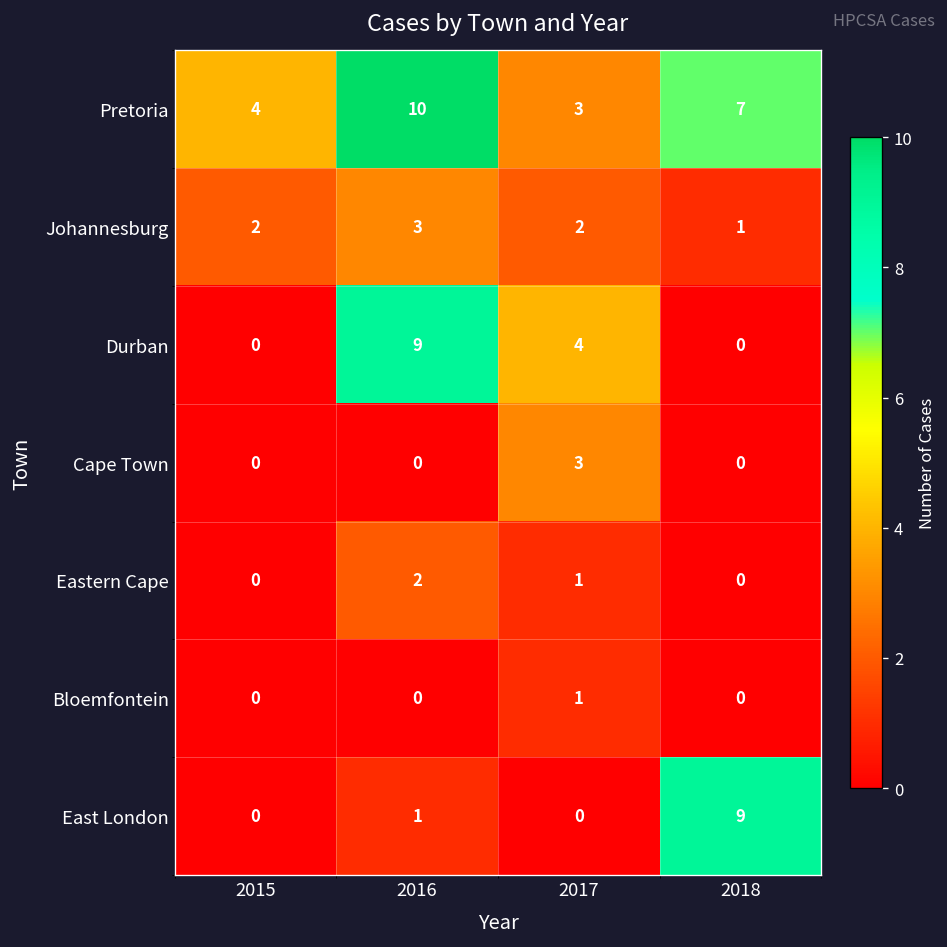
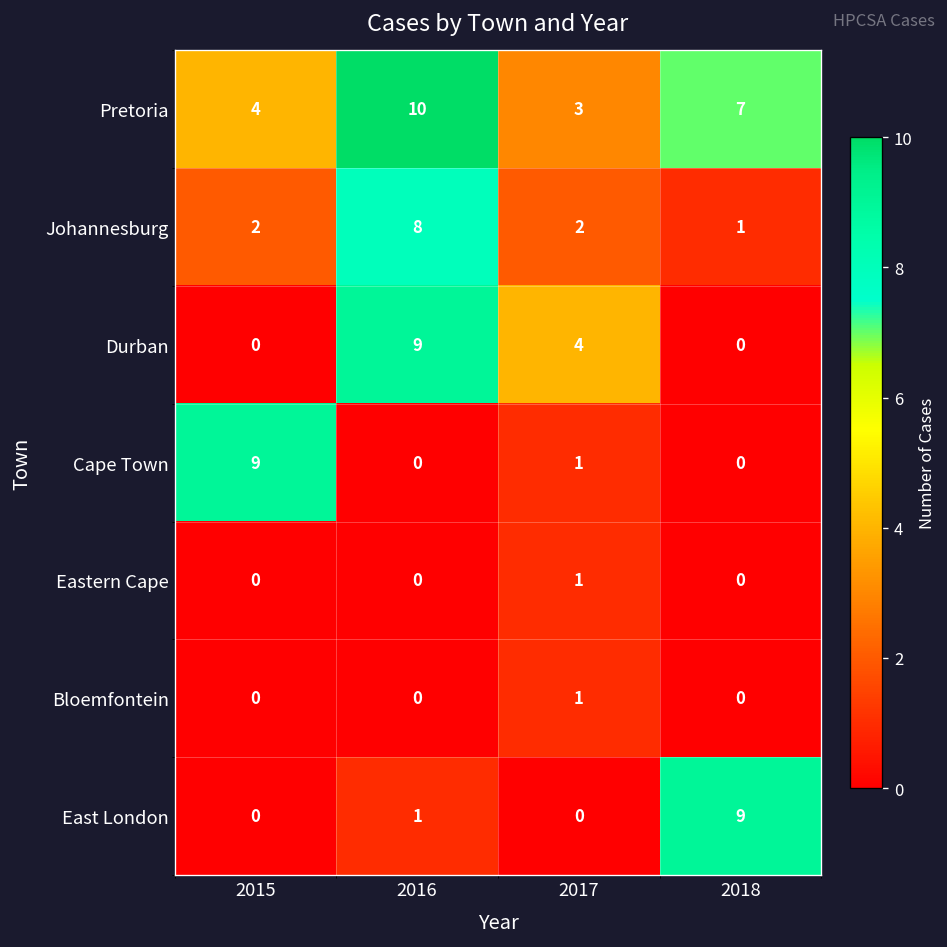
Johannesburg, 2016: 3 -> 8
Cape Town, 2015: 0 -> 9
Cape Town, 2017: 3 -> 1
Eastern Cape, 2016: 2 -> 0
